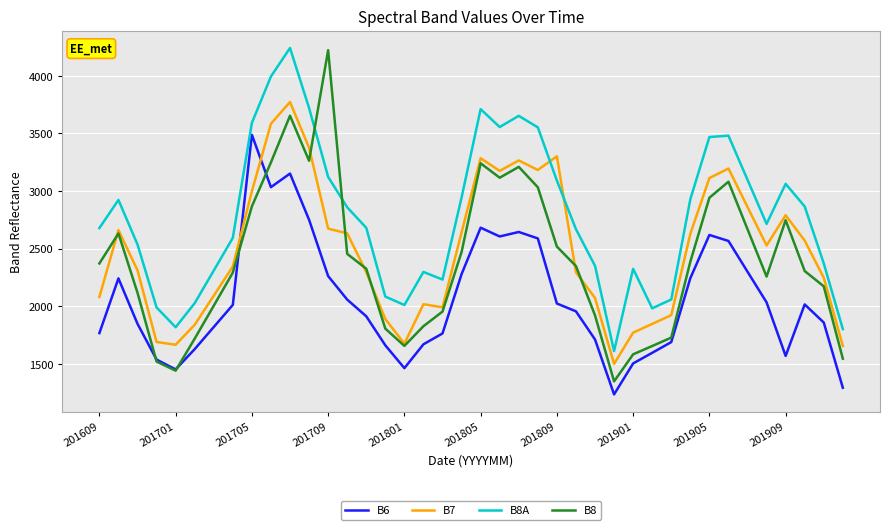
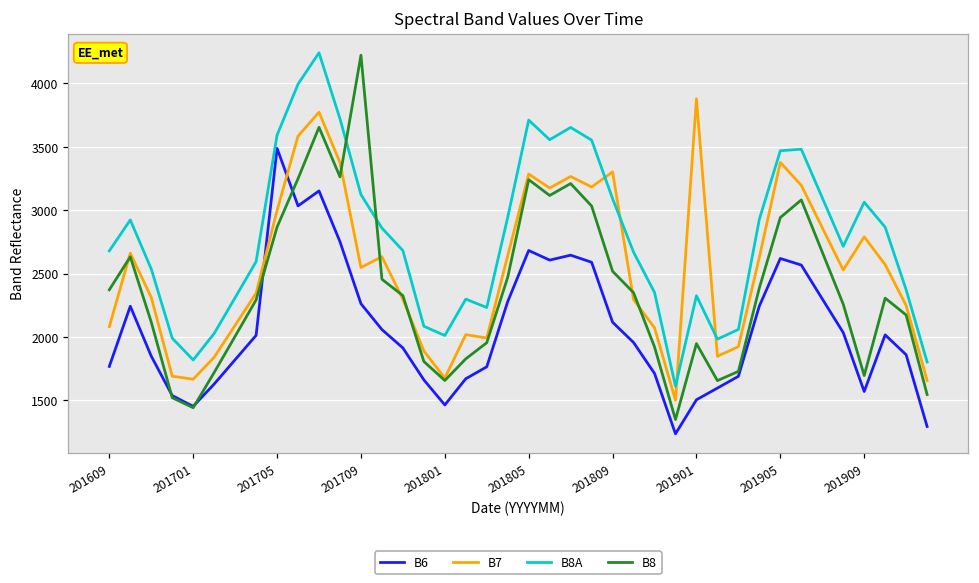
B7, 201709: 2670 -> 2550
B6, 201809: 2020 -> 2120
B7, 201901: 1770 -> 3880
B8, 201901: 1580 -> 1950
B7, 201905: 3110 -> 3380
B8, 201909: 2750 -> 1700
